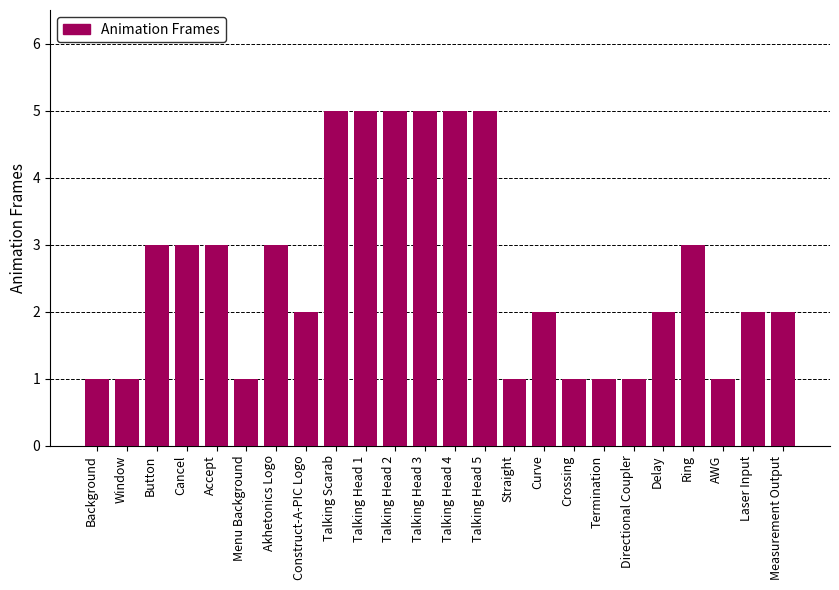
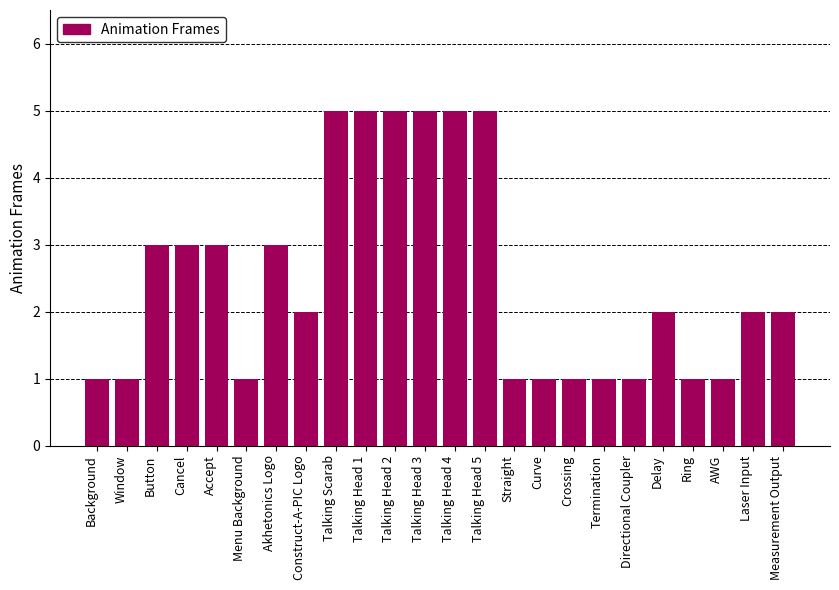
Curve: 2 -> 1
Ring: 3 -> 1
